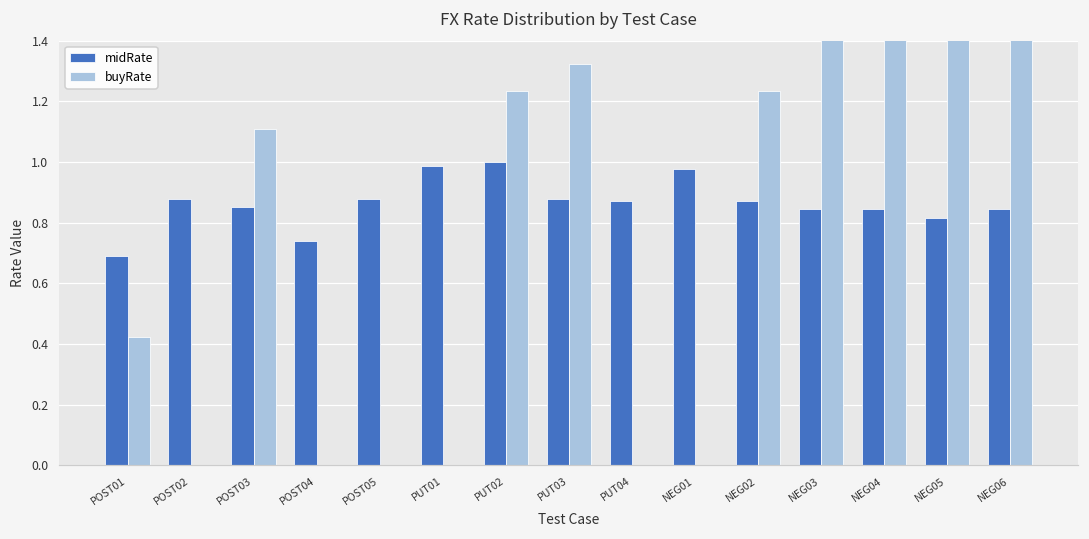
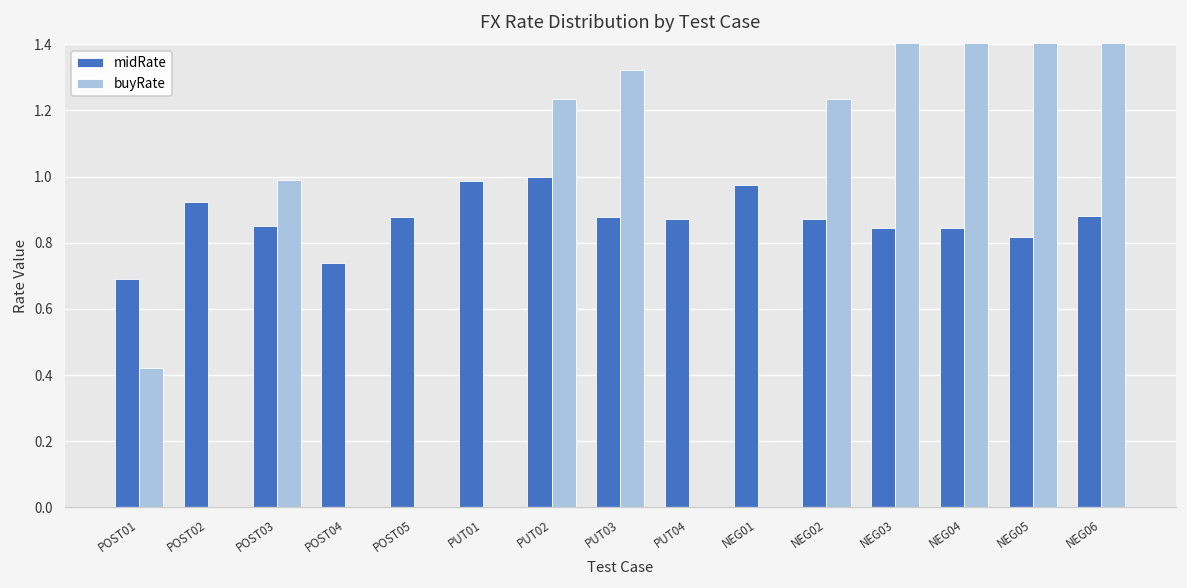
midRate, POST02: 0.88 -> 0.92
buyRate, POST03: 1.11 -> 0.99
midRate, NEG06: 0.85 -> 0.88
